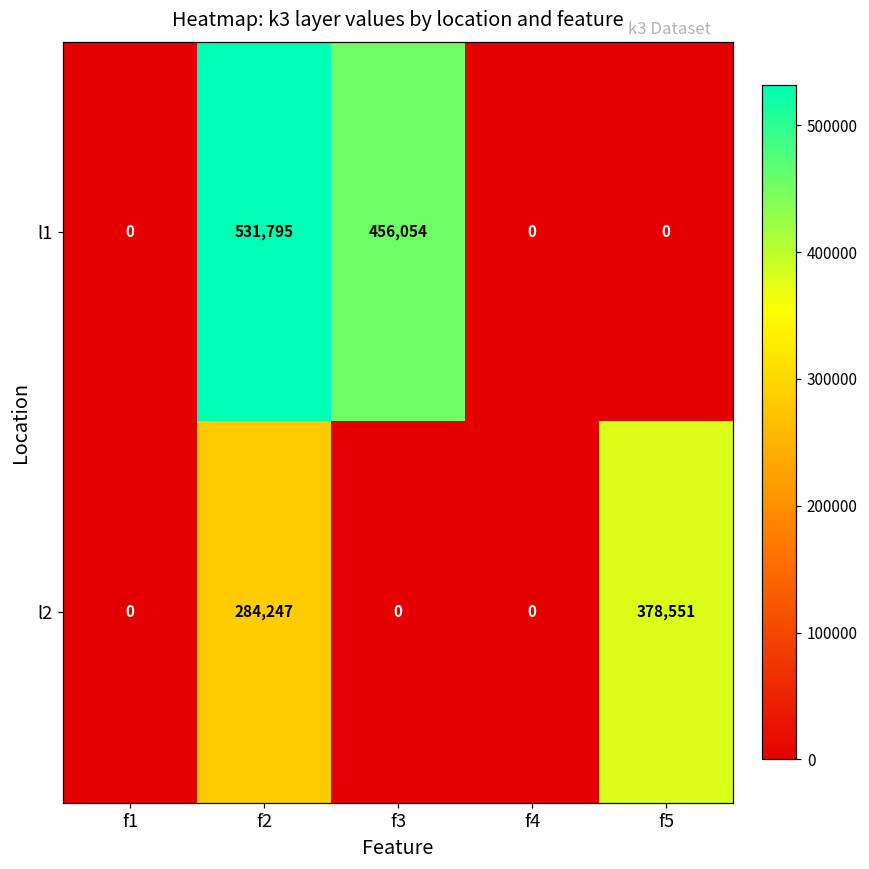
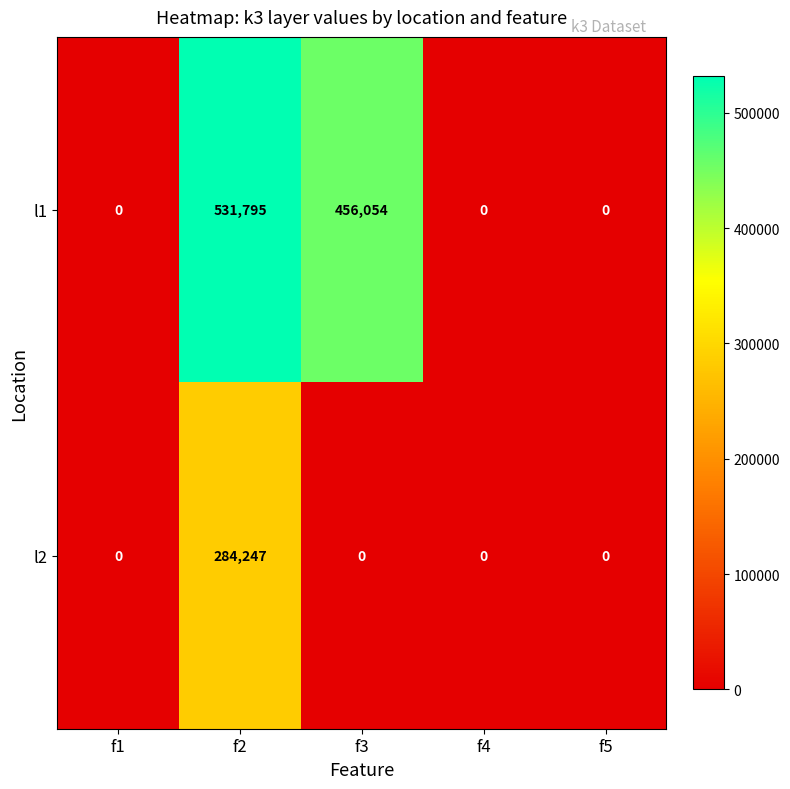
l2, f5: 378,551 -> 0
